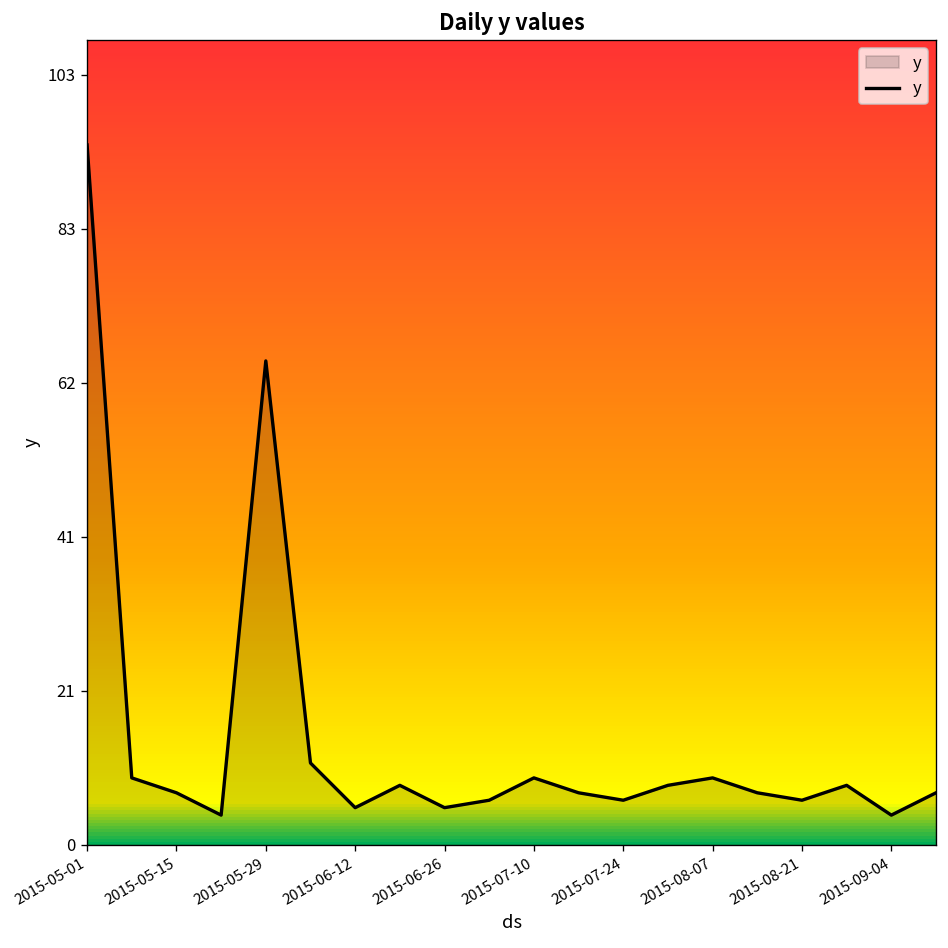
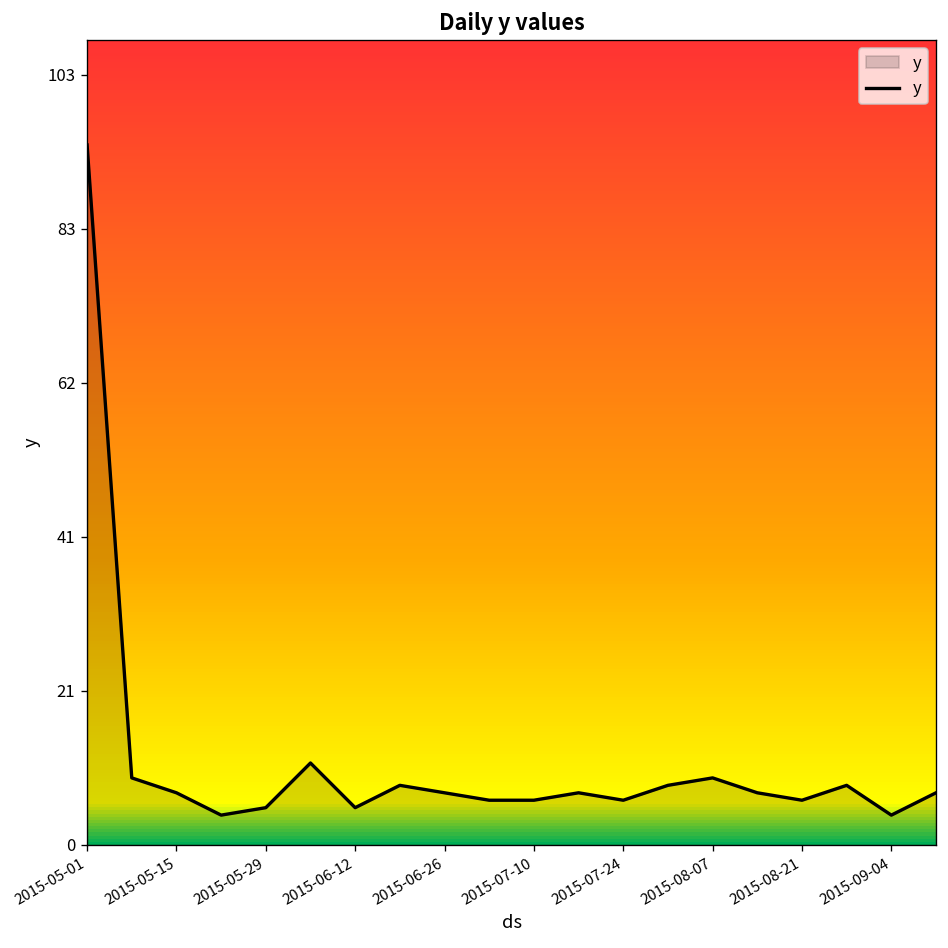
2015-05-29: 65 -> 5
2015-06-26: 5 -> 7
2015-07-10: 9 -> 6
